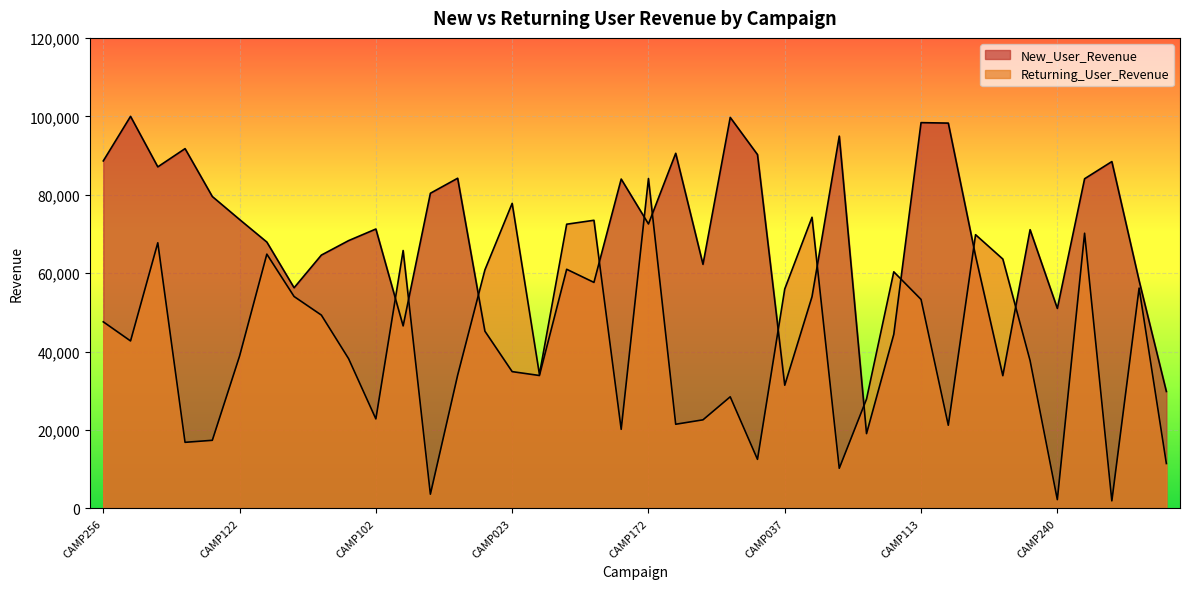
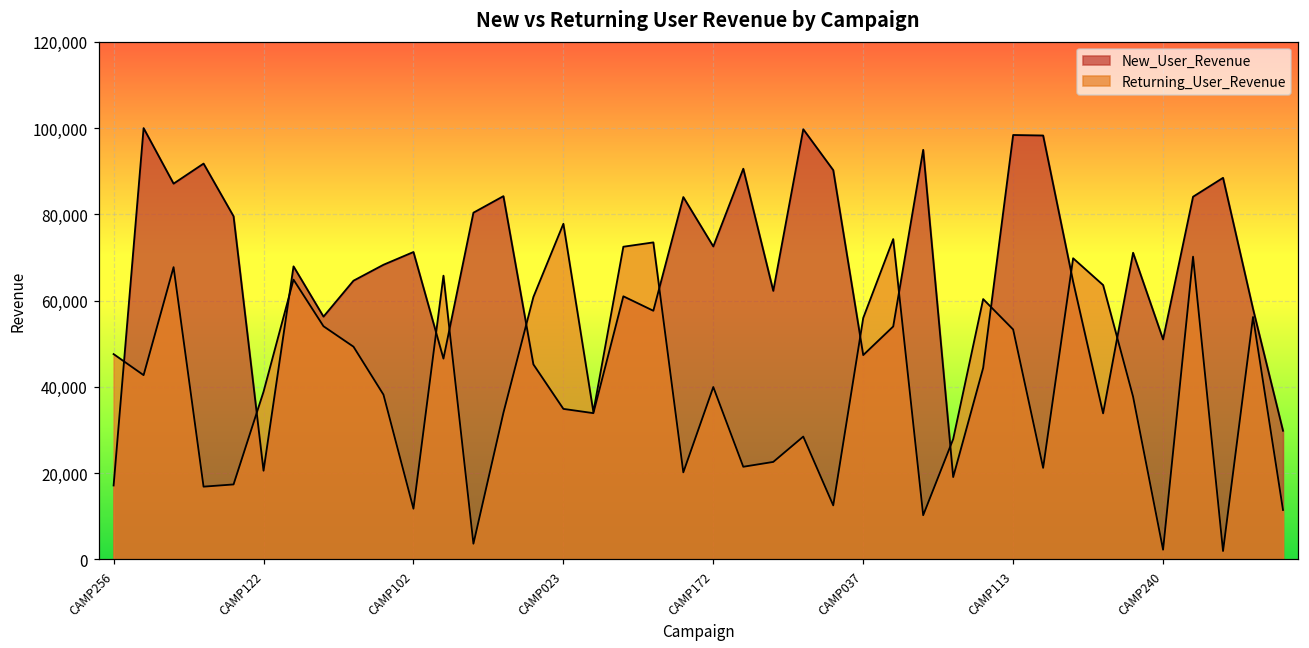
New_User_Revenue, CAMP256: 89,000 -> 17,000
New_User_Revenue, CAMP122: 74,000 -> 21,000
Returning_User_Revenue, CAMP102: 23,000 -> 12,000
Returning_User_Revenue, CAMP172: 84,000 -> 40,000
New_User_Revenue, CAMP037: 31,000 -> 47,000
